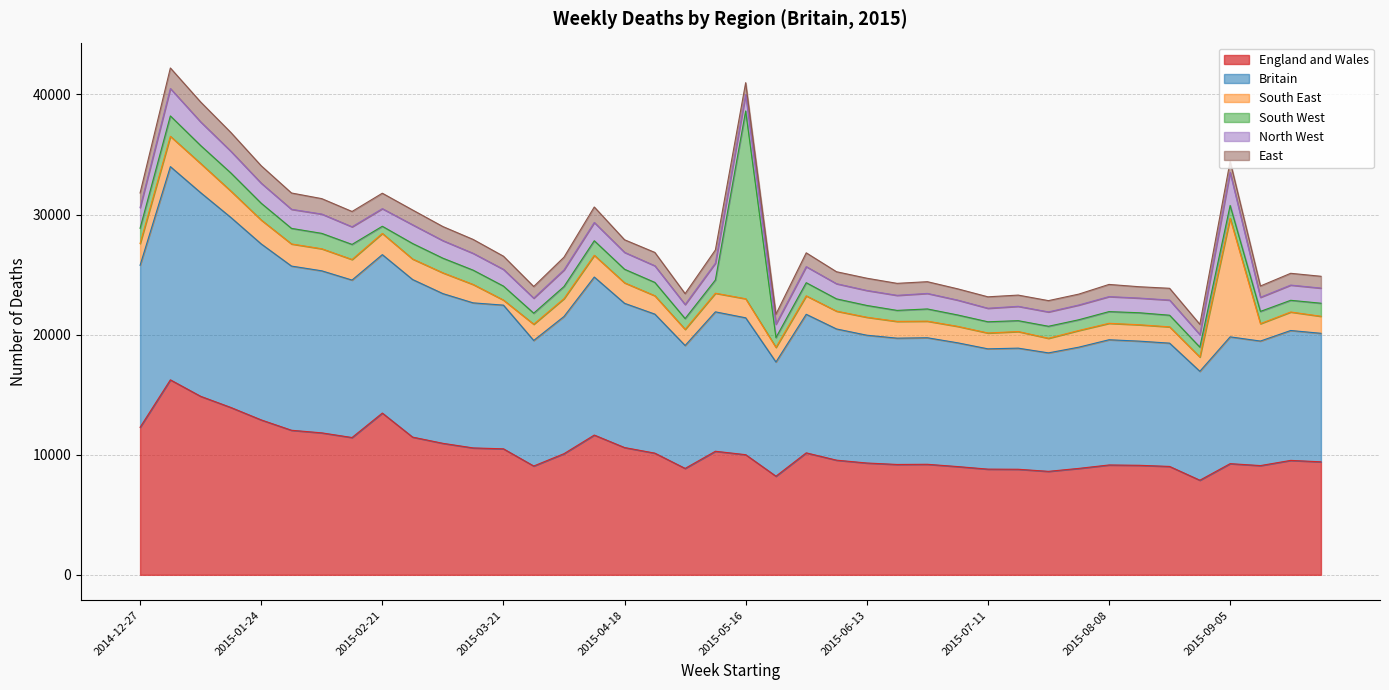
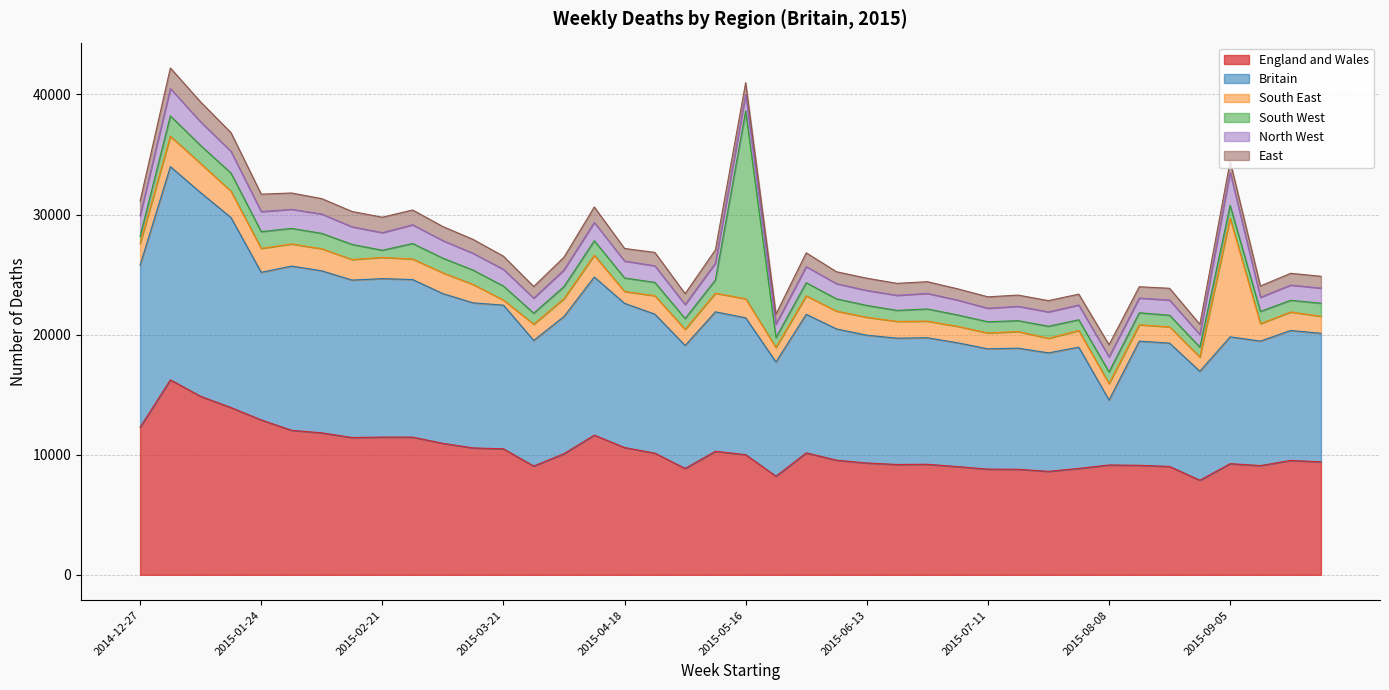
South West, 2014-12-27: 1300 -> 600
Britain, 2015-01-24: 14700 -> 12300
England and Wales, 2015-02-21: 13500 -> 11500
South East, 2015-04-18: 1700 -> 1000
Britain, 2015-08-08: 10400 -> 5400
